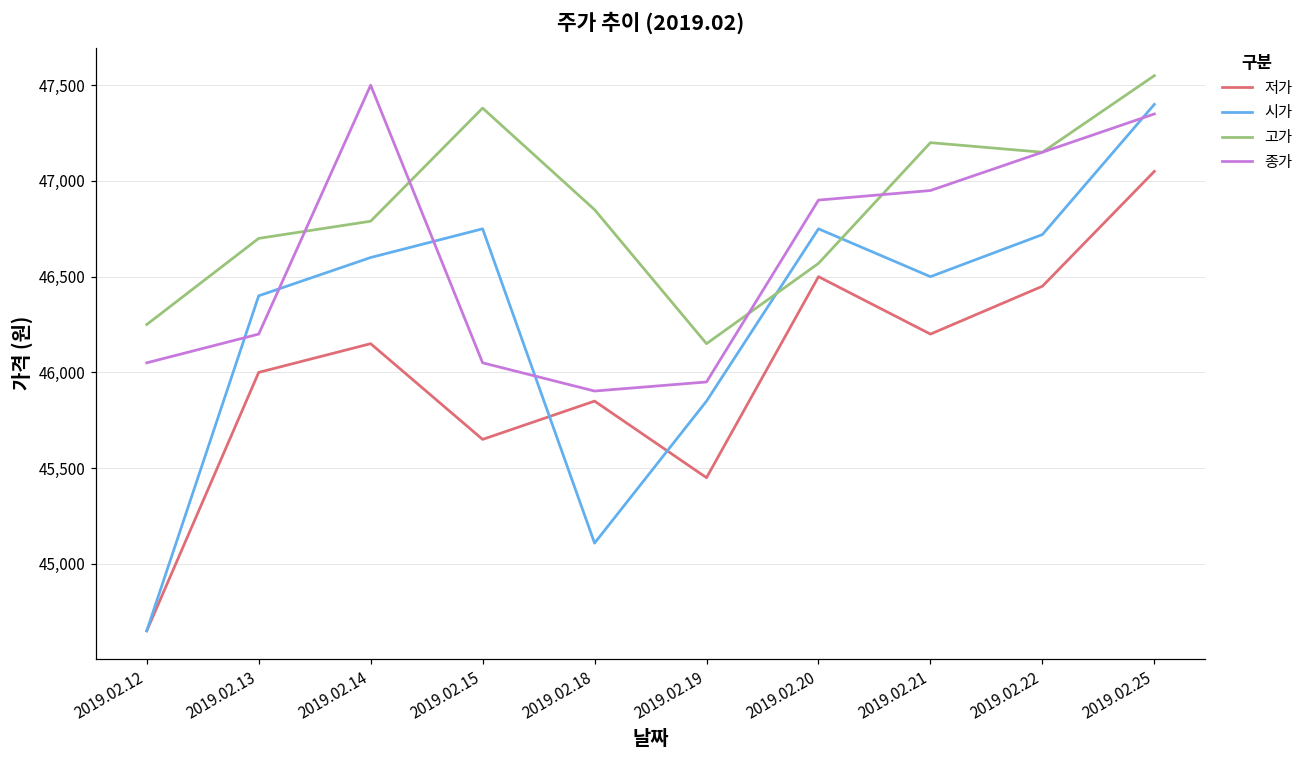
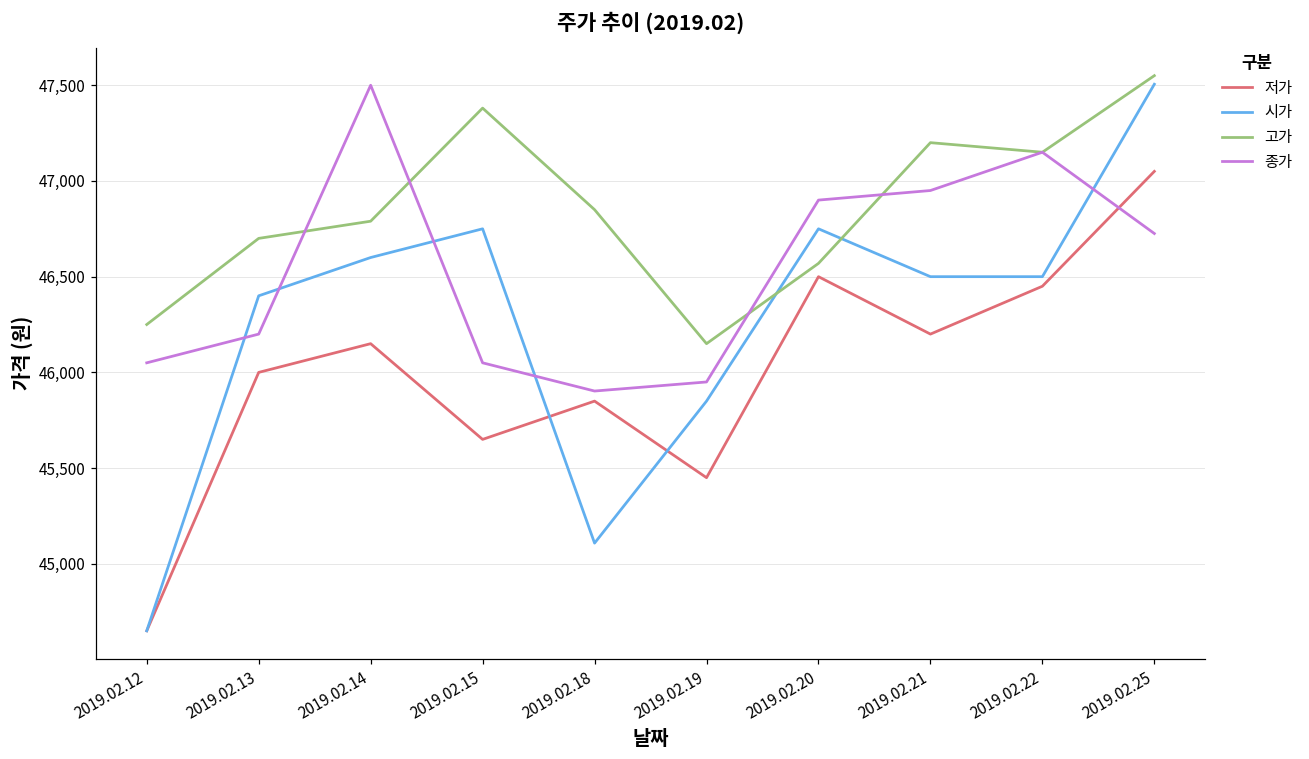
시가, 2019.02.22: 46,720 -> 46,500
시가, 2019.02.25: 47,400 -> 47,510
종가, 2019.02.25: 47,350 -> 46,730
